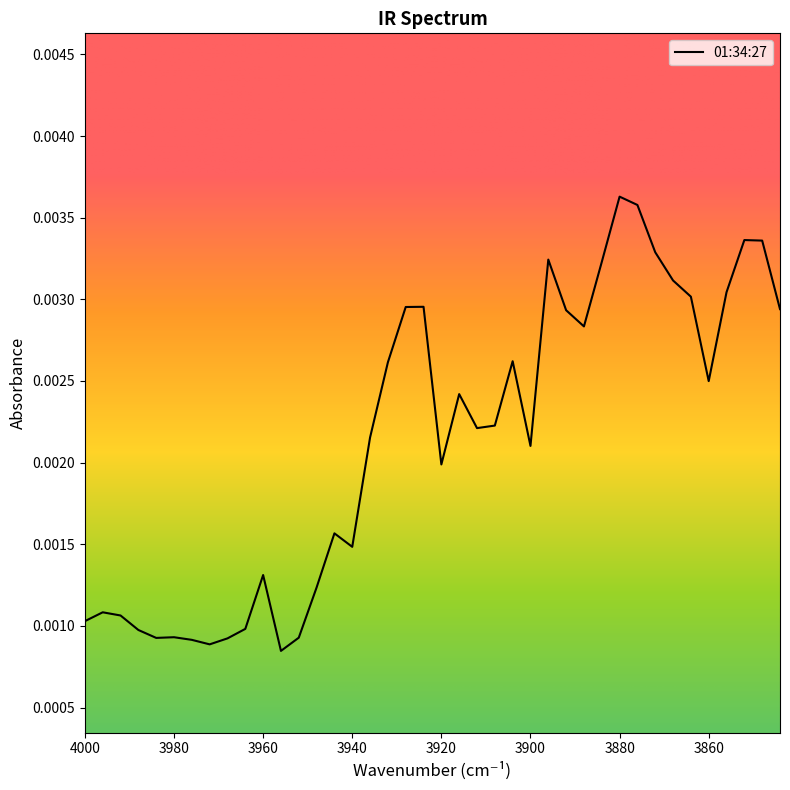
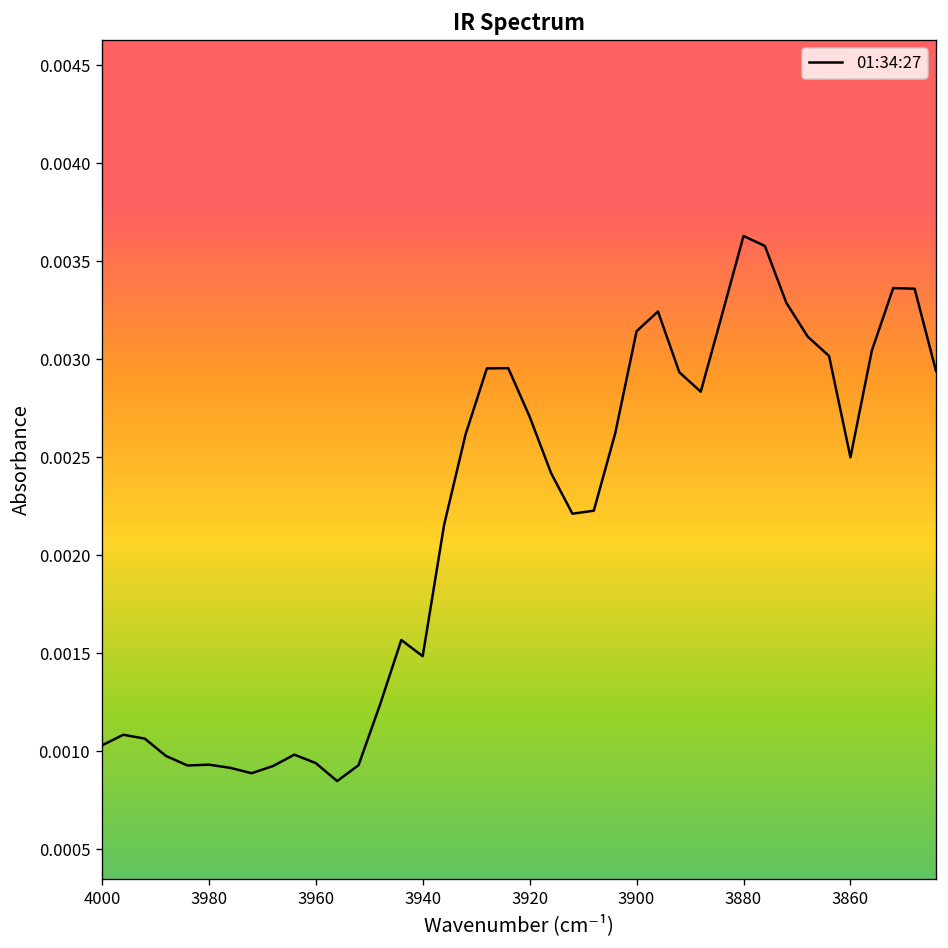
3960: 0.00131 -> 0.00094
3920: 0.00199 -> 0.00271
3900: 0.00210 -> 0.00314
